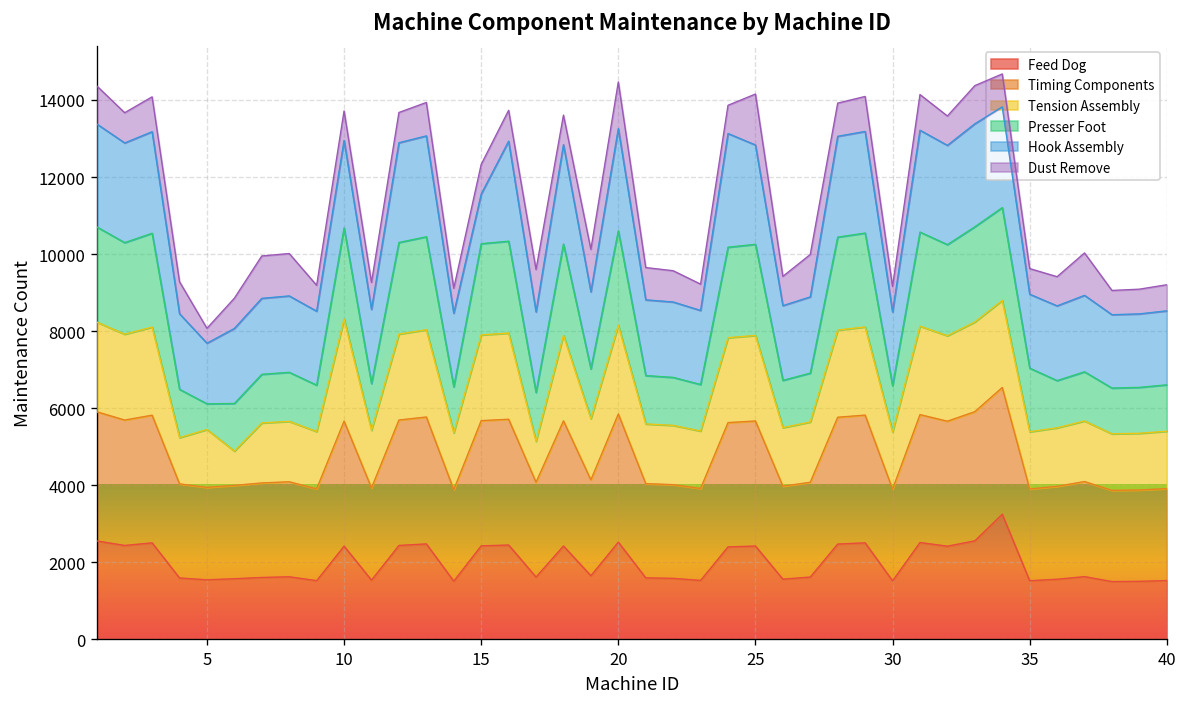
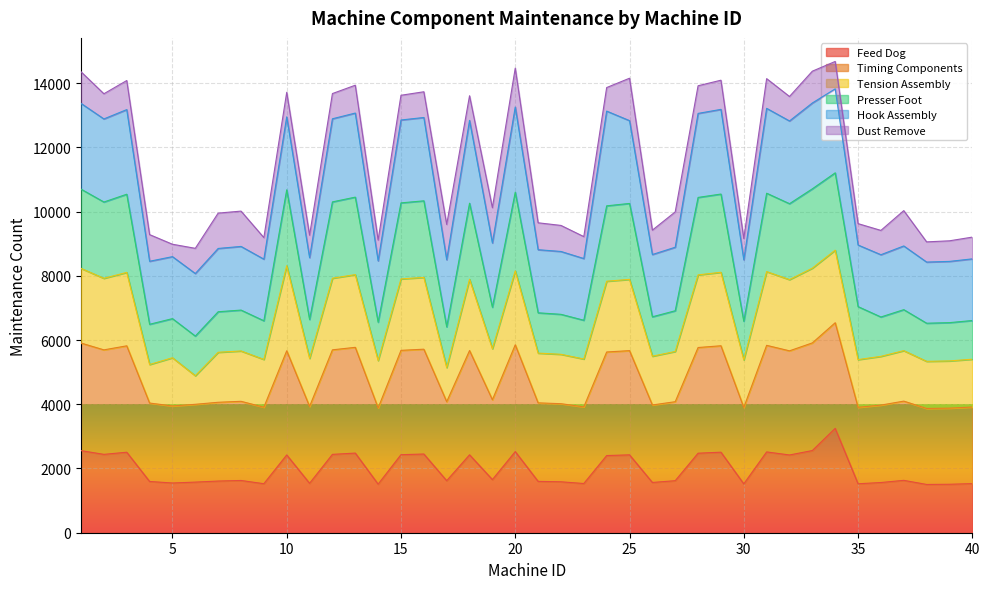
Presser Foot, 5: 700 -> 1200
Hook Assembly, 5: 1600 -> 1900
Hook Assembly, 15: 1300 -> 2600
